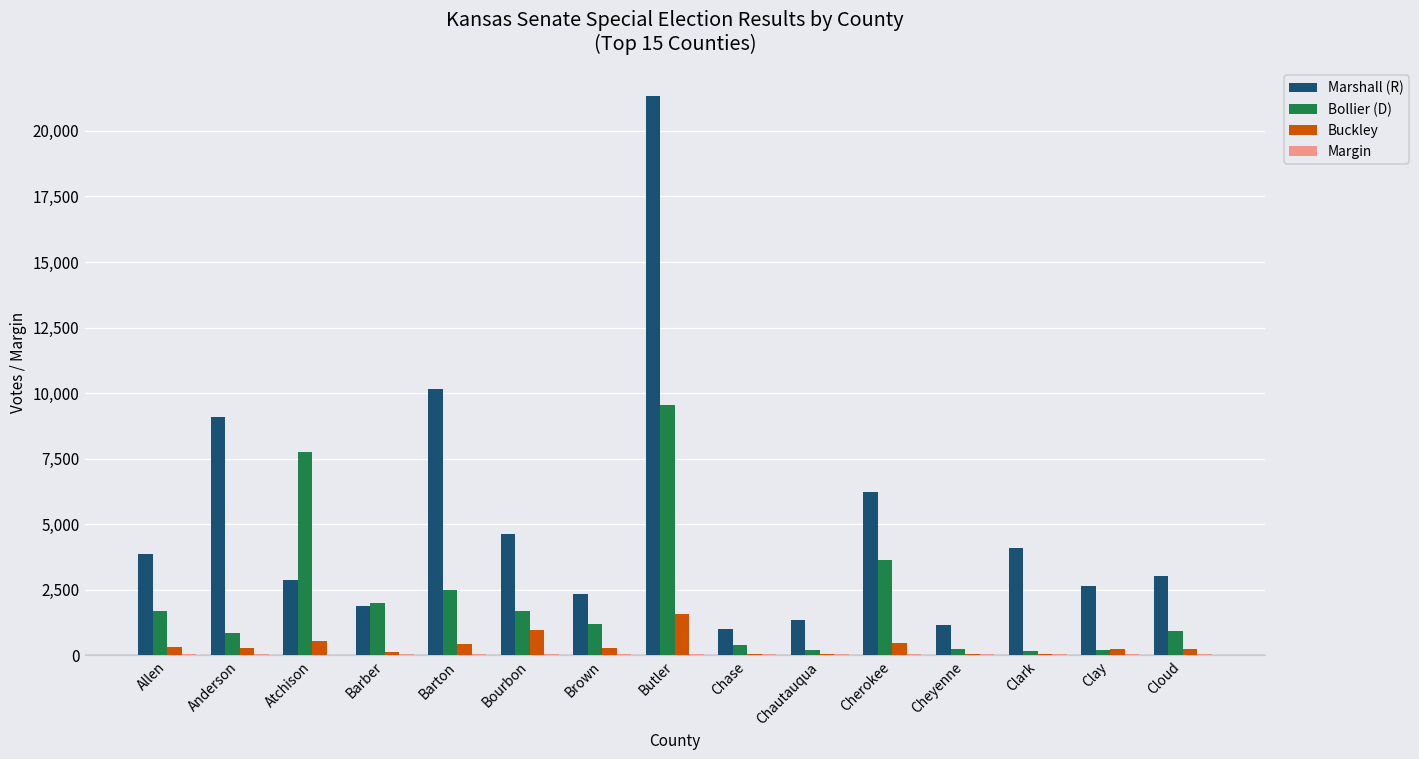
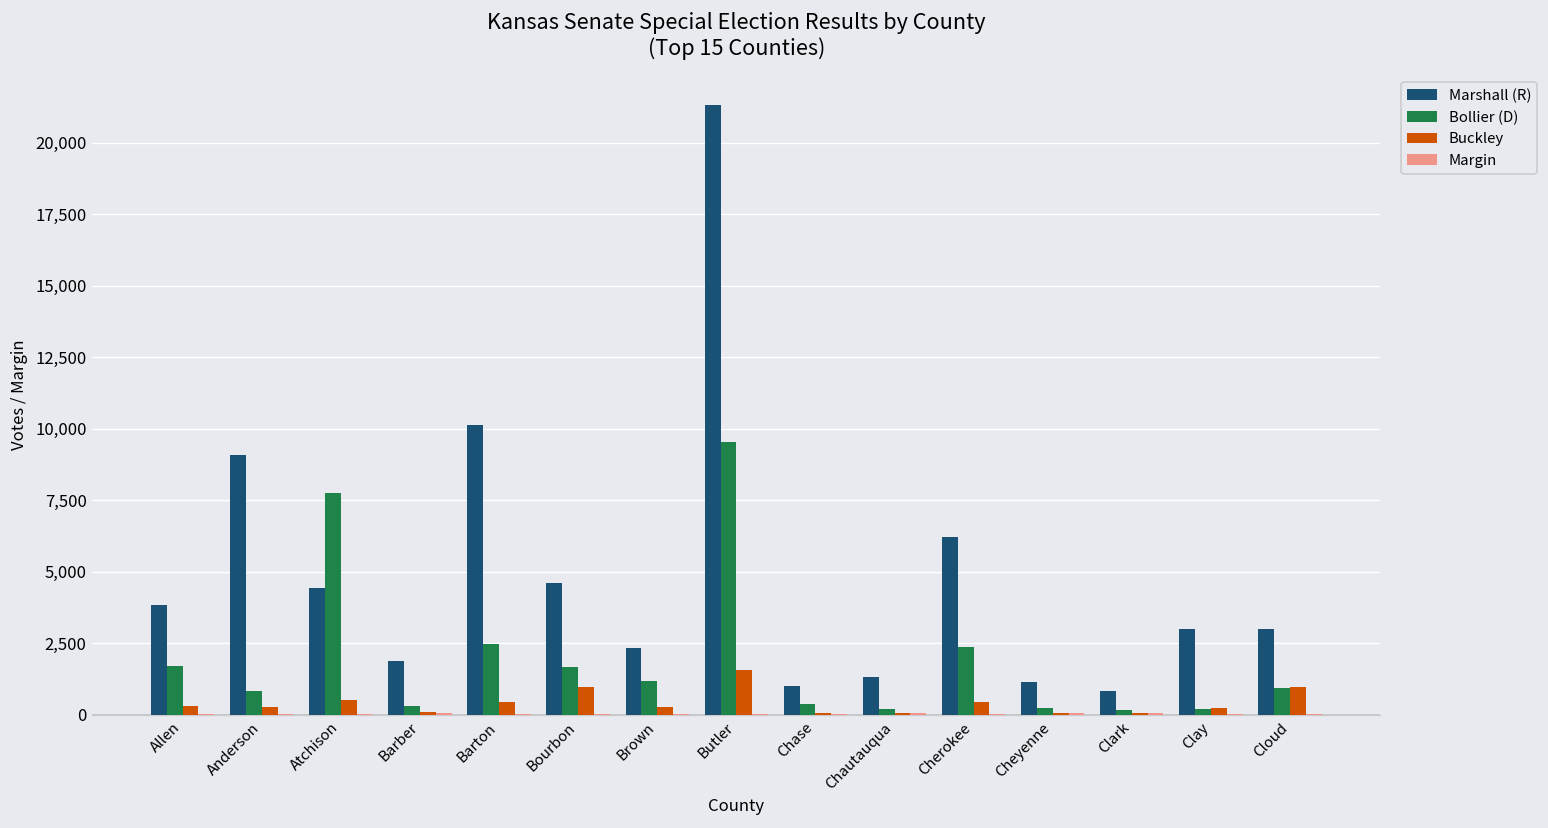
Marshall (R), Atchison: 2,900 -> 4,500
Bollier (D), Barber: 2,000 -> 300
Bollier (D), Cherokee: 3,600 -> 2,400
Marshall (R), Clark: 4,100 -> 800
Marshall (R), Clay: 2,600 -> 3,000
Buckley, Cloud: 300 -> 1,000
